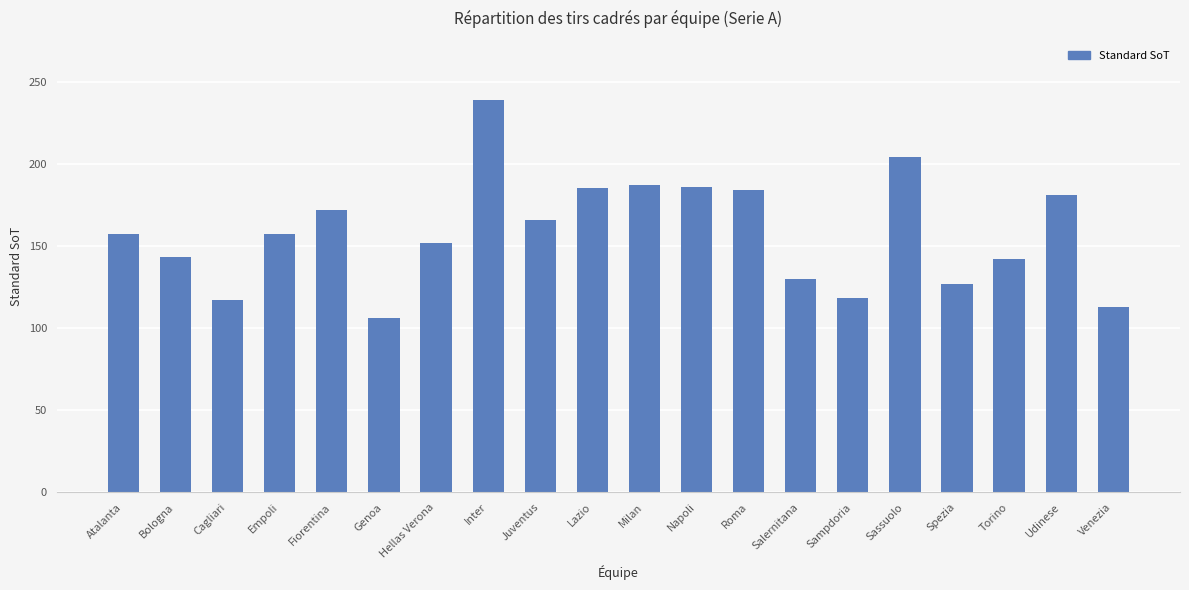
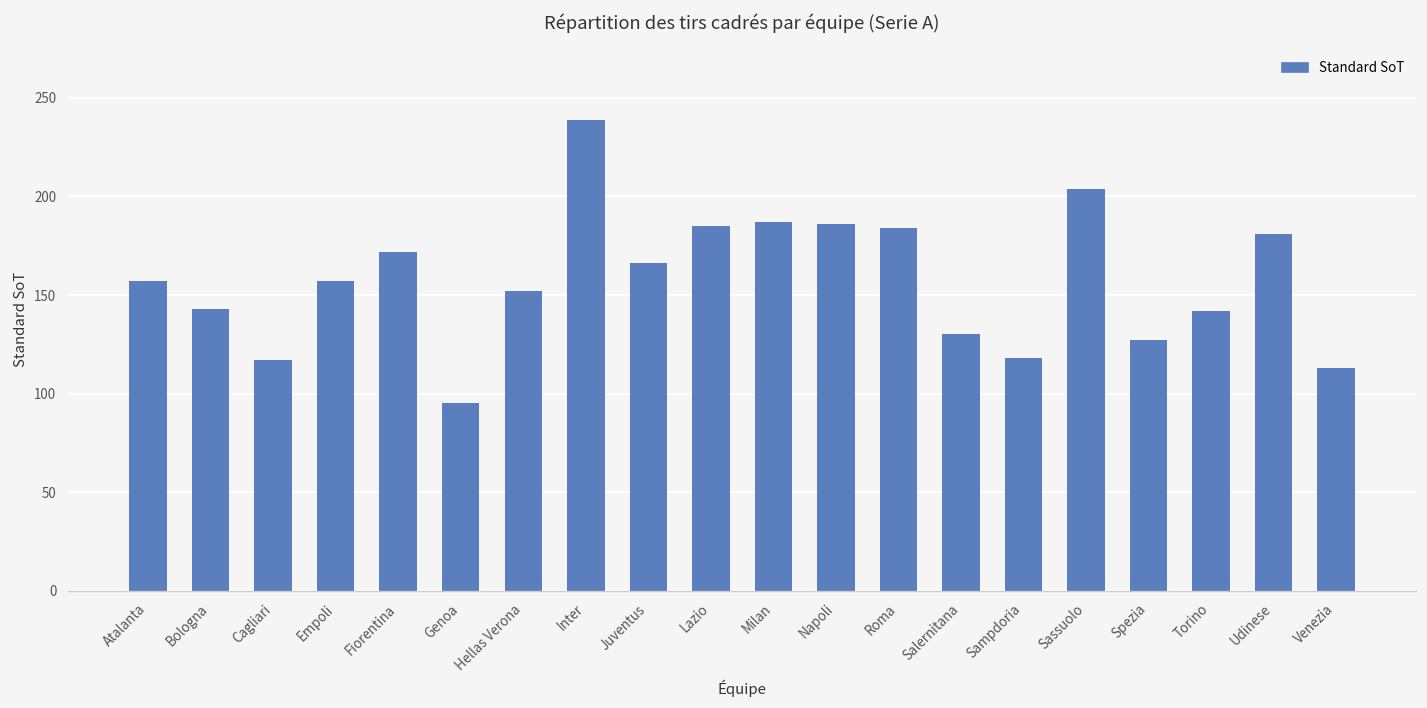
Genoa: 106 -> 95
